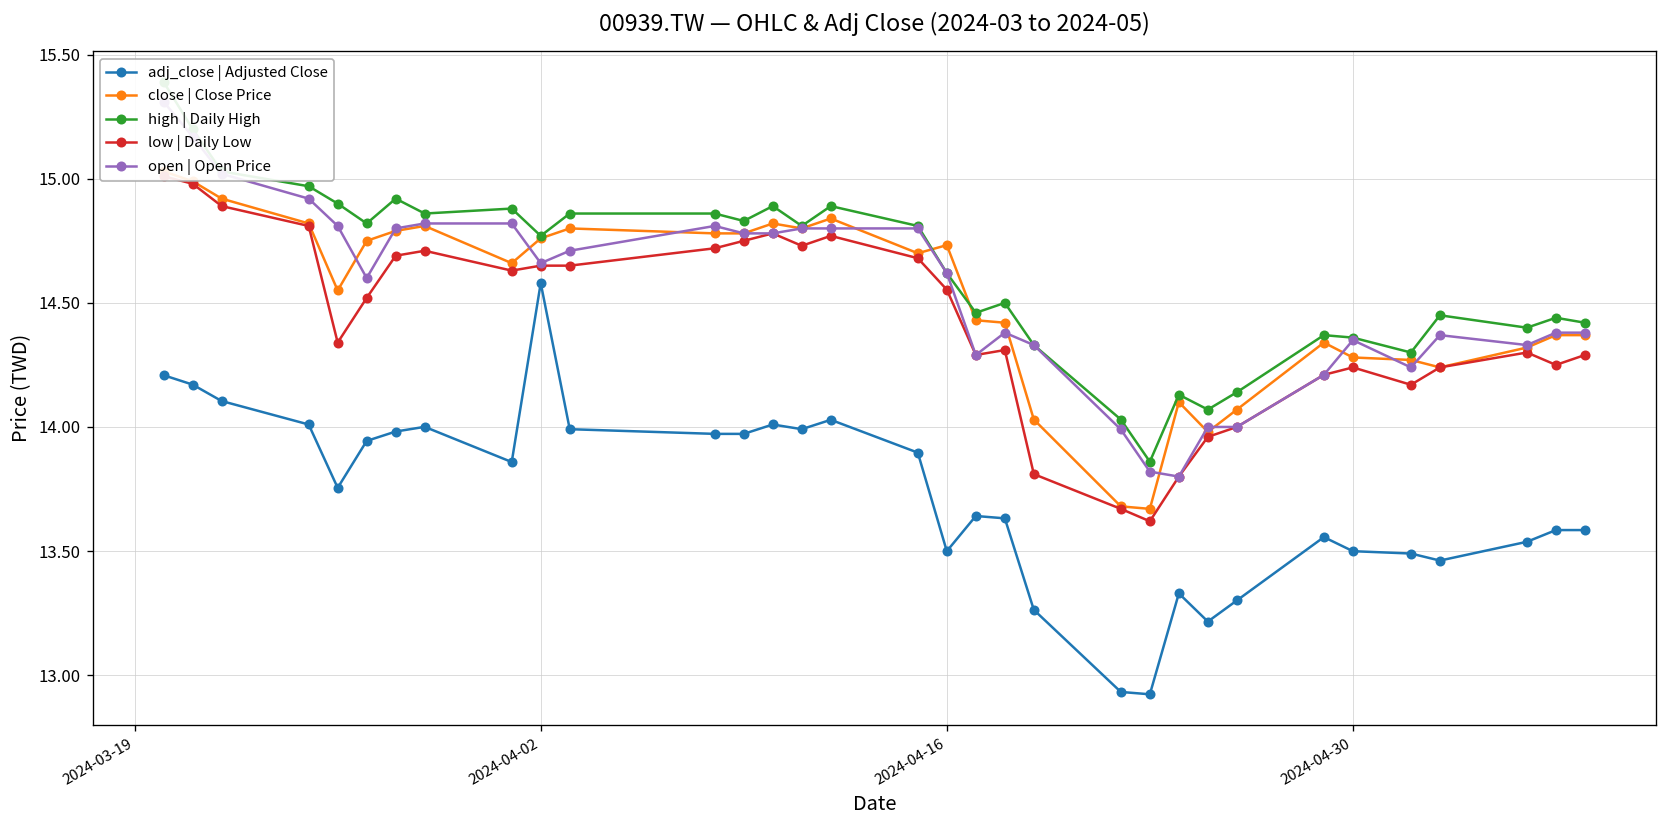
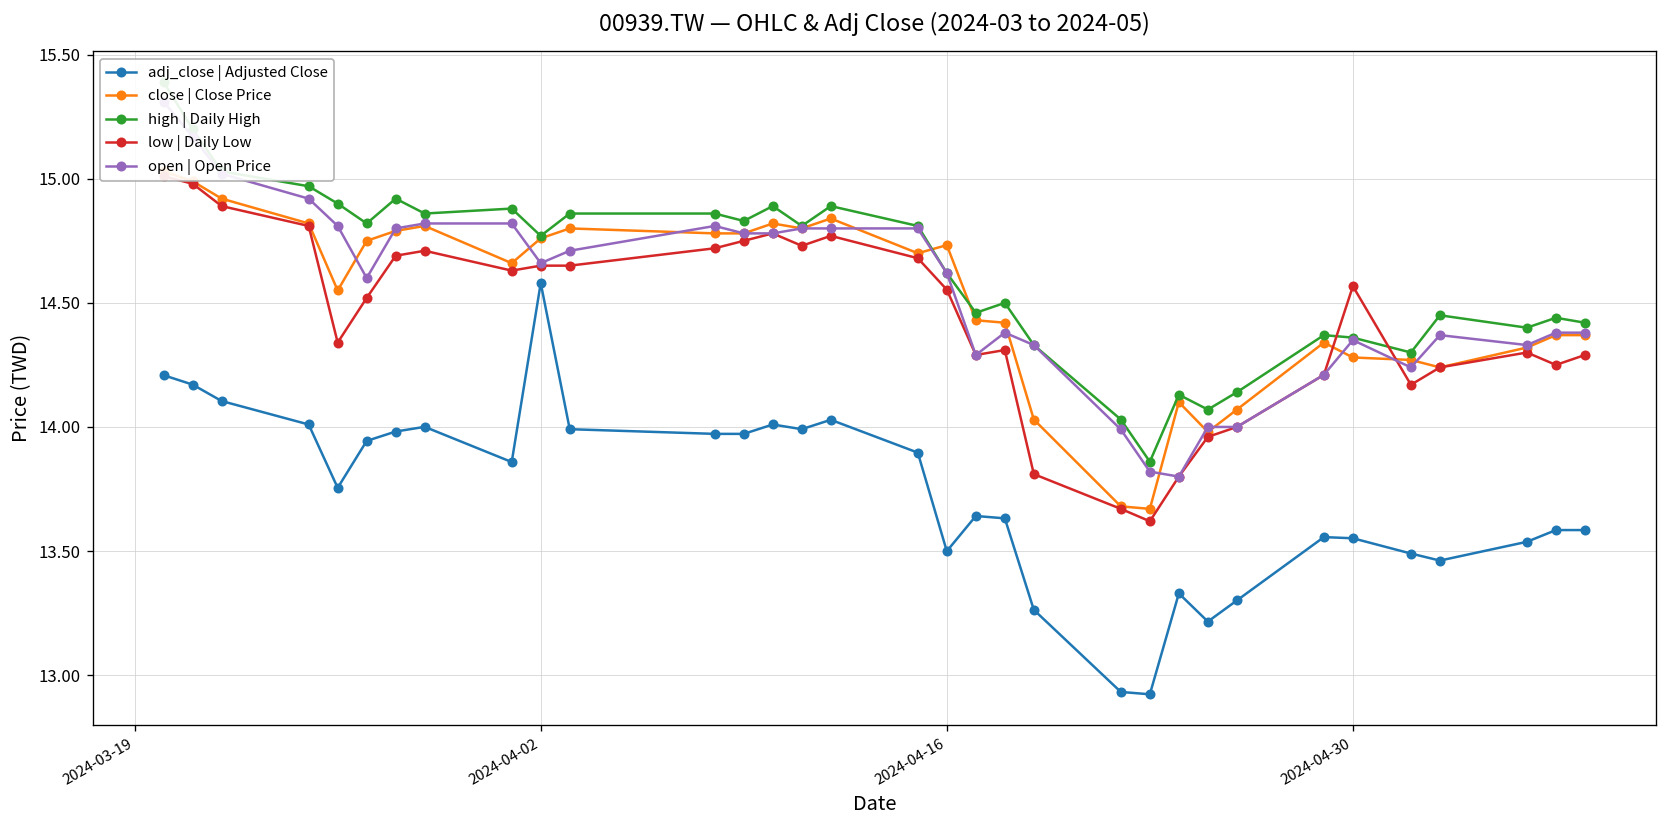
adj_close | Adjusted Close, 2024-04-30: 13.50 -> 13.55
low | Daily Low, 2024-04-30: 14.24 -> 14.57
